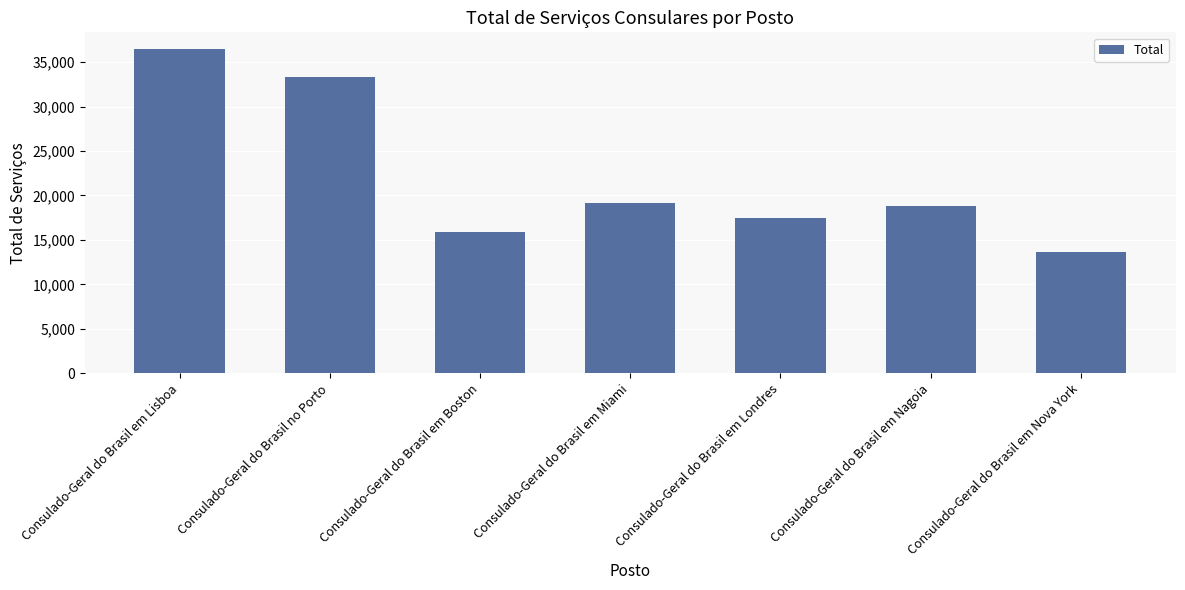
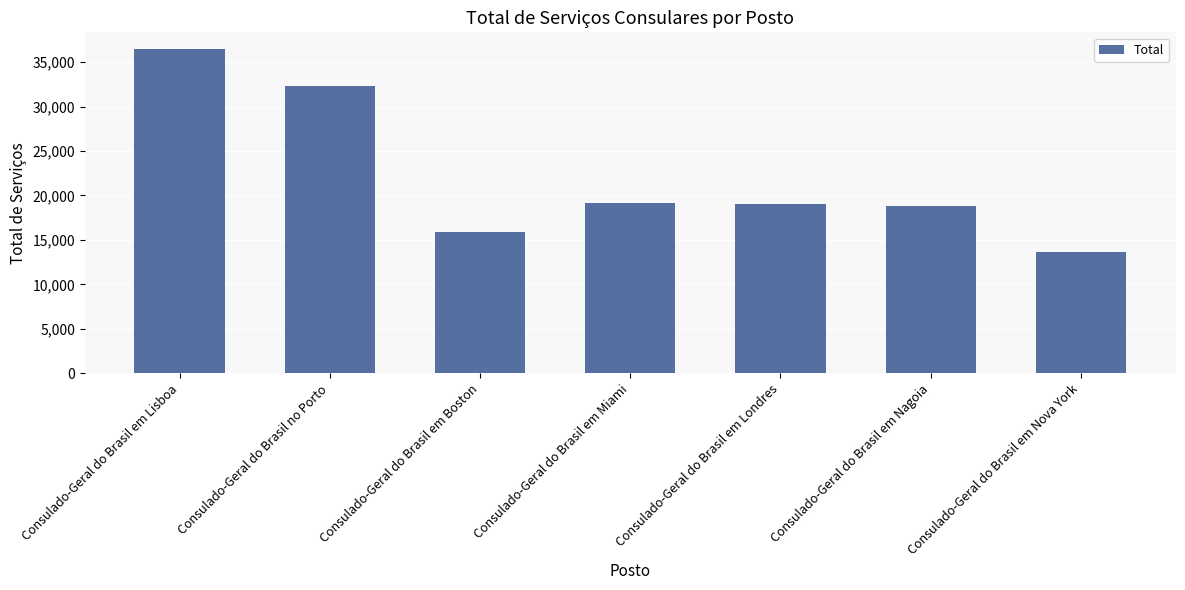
Consulado-Geral do Brasil no Porto: 33,000 -> 32,000
Consulado-Geral do Brasil em Londres: 18,000 -> 19,000
